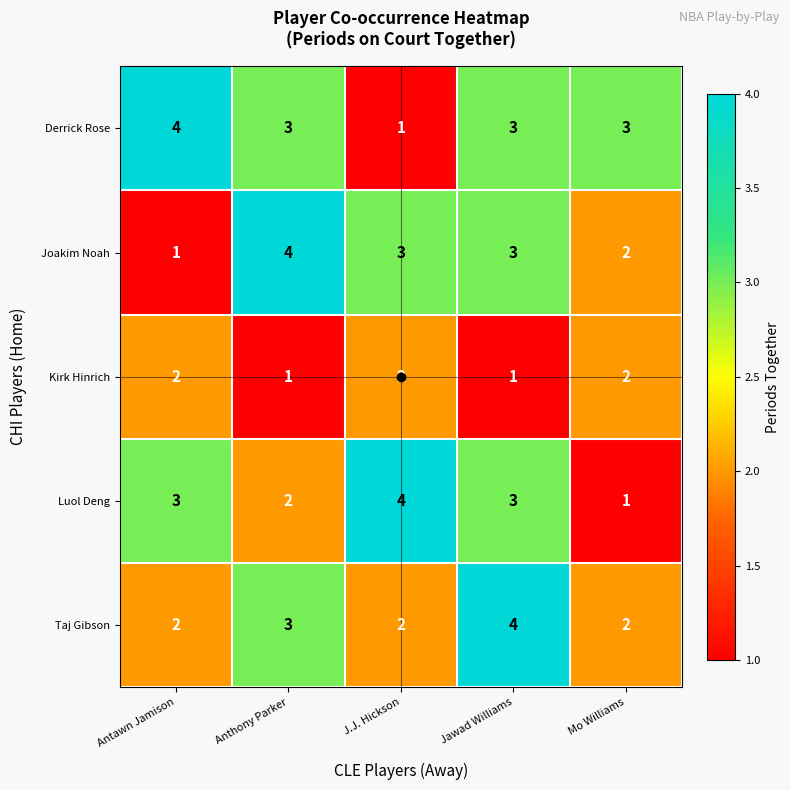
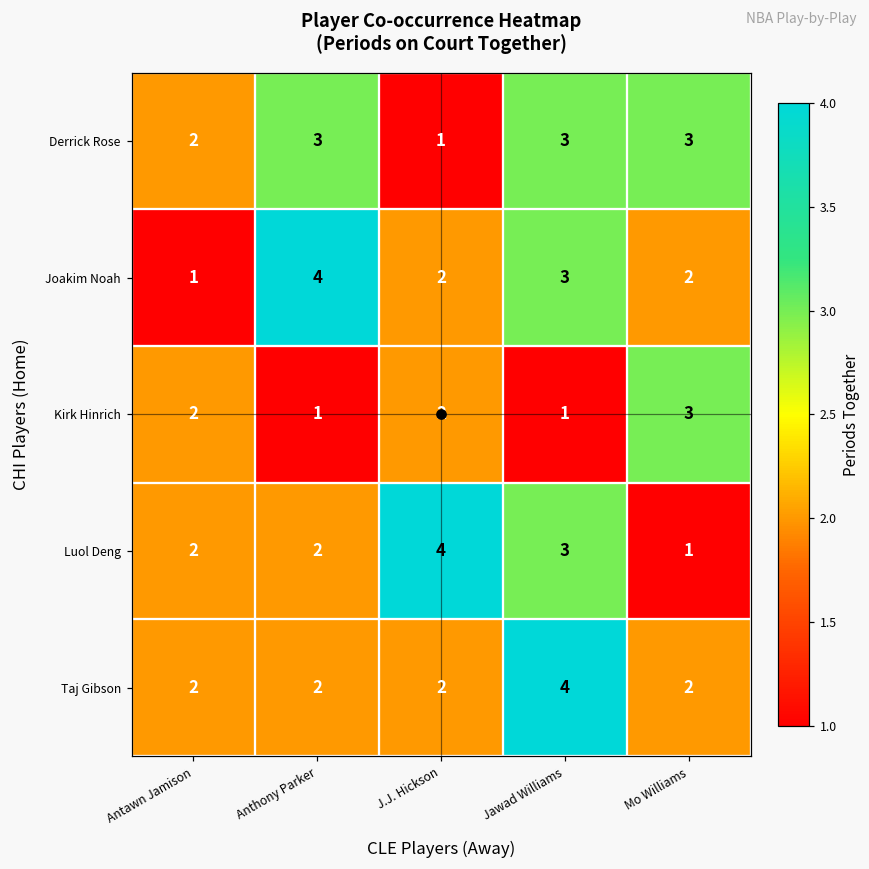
Derrick Rose, Antawn Jamison: 4 -> 2
Joakim Noah, J.J. Hickson: 3 -> 2
Kirk Hinrich, Mo Williams: 2 -> 3
Luol Deng, Antawn Jamison: 3 -> 2
Taj Gibson, Anthony Parker: 3 -> 2
